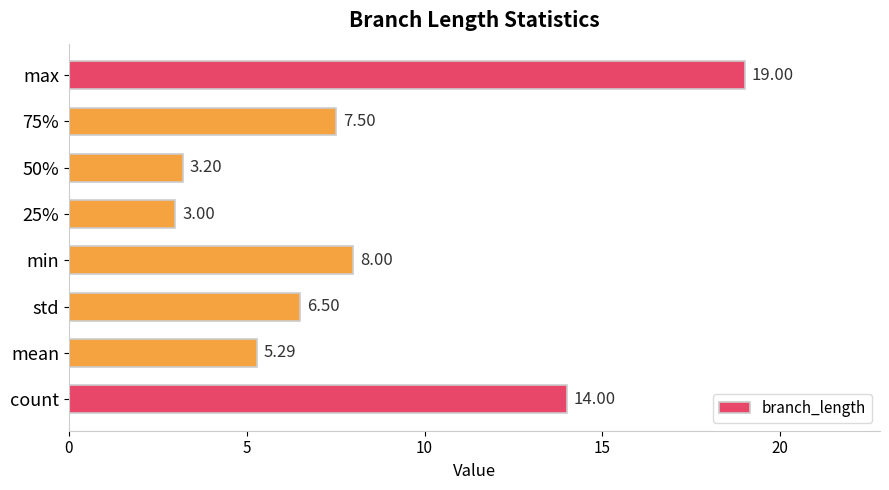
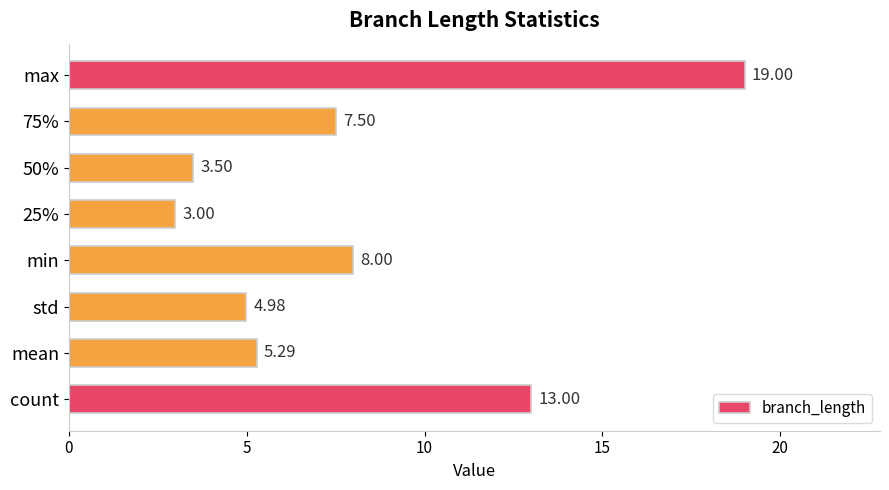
50%: 3.20 -> 3.50
std: 6.50 -> 4.98
count: 14.00 -> 13.00
